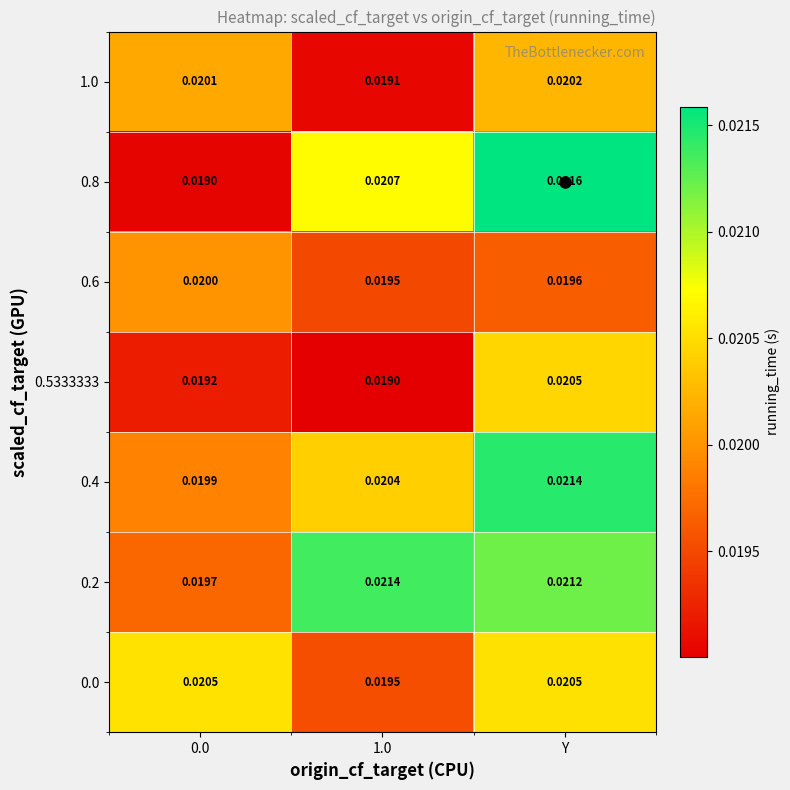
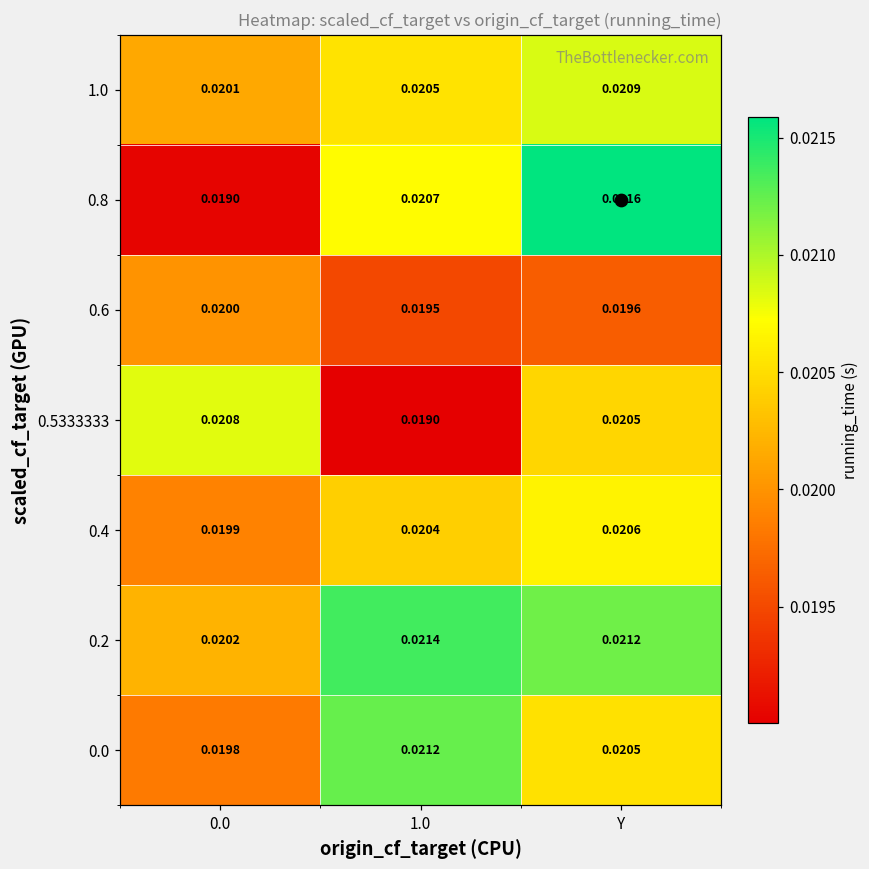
1.0, 1.0: 0.0191 -> 0.0205
1.0, Y: 0.0202 -> 0.0209
0.5333333, 0.0: 0.0192 -> 0.0208
0.4, Y: 0.0214 -> 0.0206
0.2, 0.0: 0.0197 -> 0.0202
0.0, 0.0: 0.0205 -> 0.0198
0.0, 1.0: 0.0195 -> 0.0212
